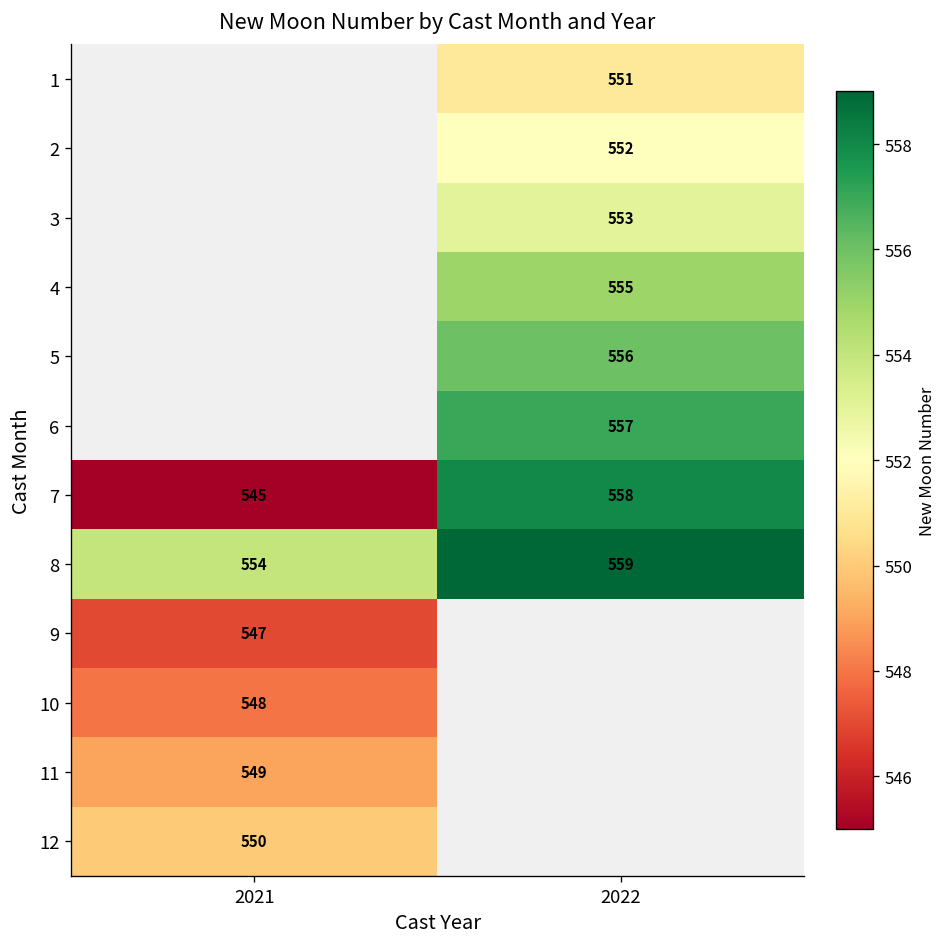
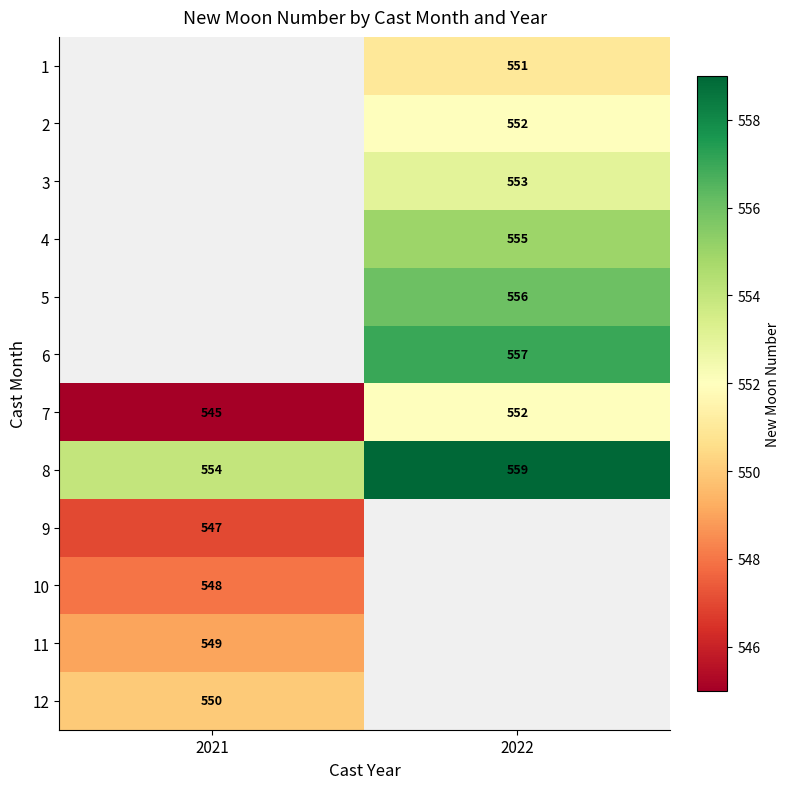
7, 2022: 558 -> 552
